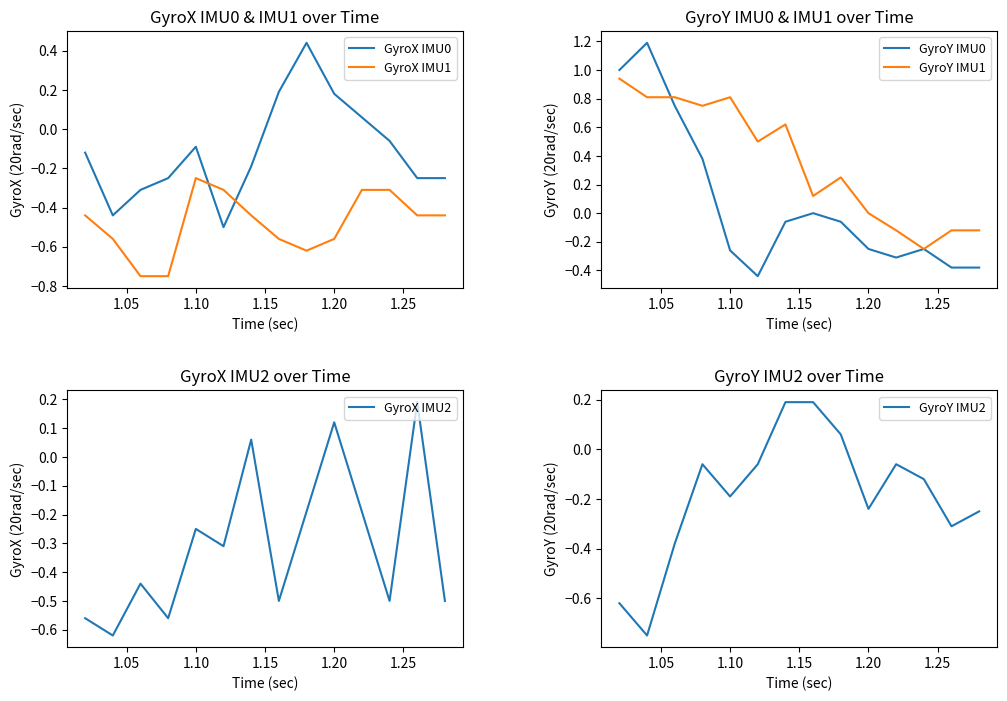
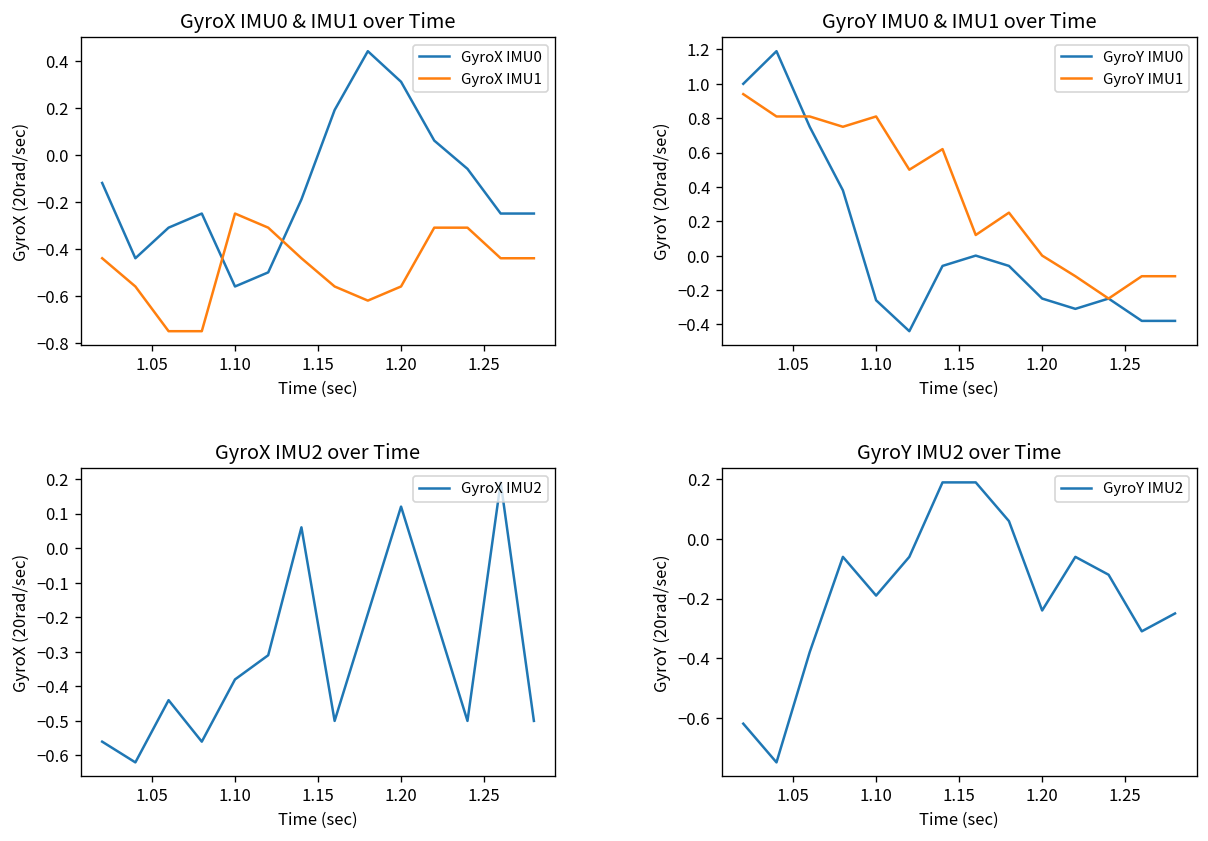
GyroX IMU0 & IMU1 over Time, GyroX IMU0, 1.10: -0.09 -> -0.56
GyroX IMU0 & IMU1 over Time, GyroX IMU0, 1.20: 0.18 -> 0.31
GyroX IMU2 over Time, 1.10: -0.25 -> -0.38
